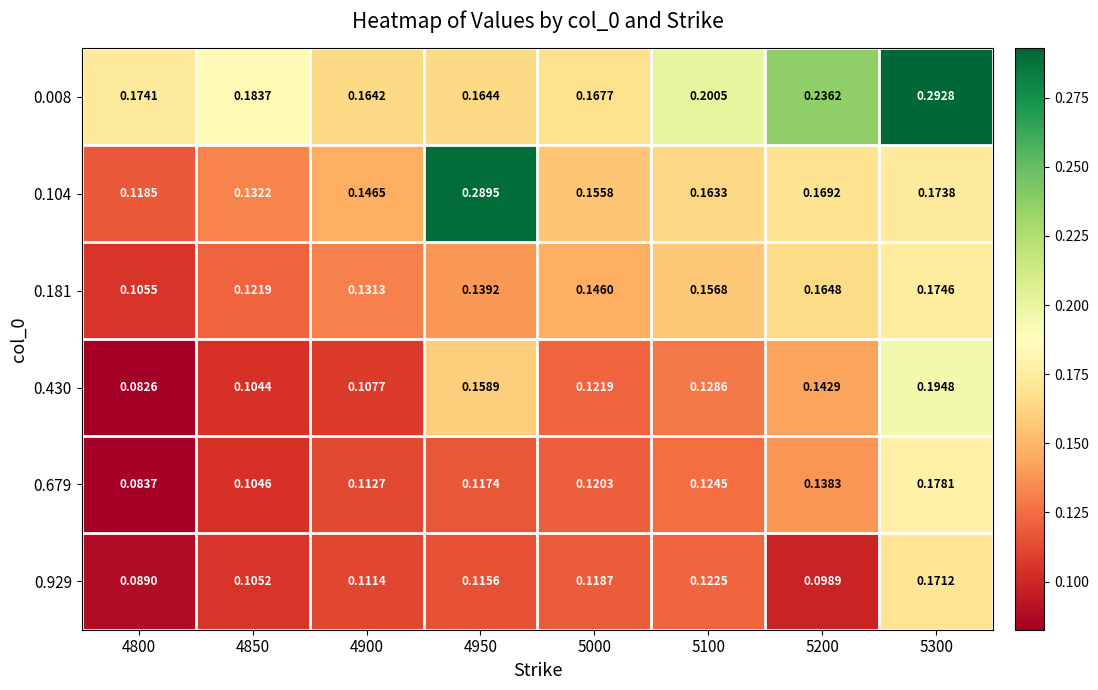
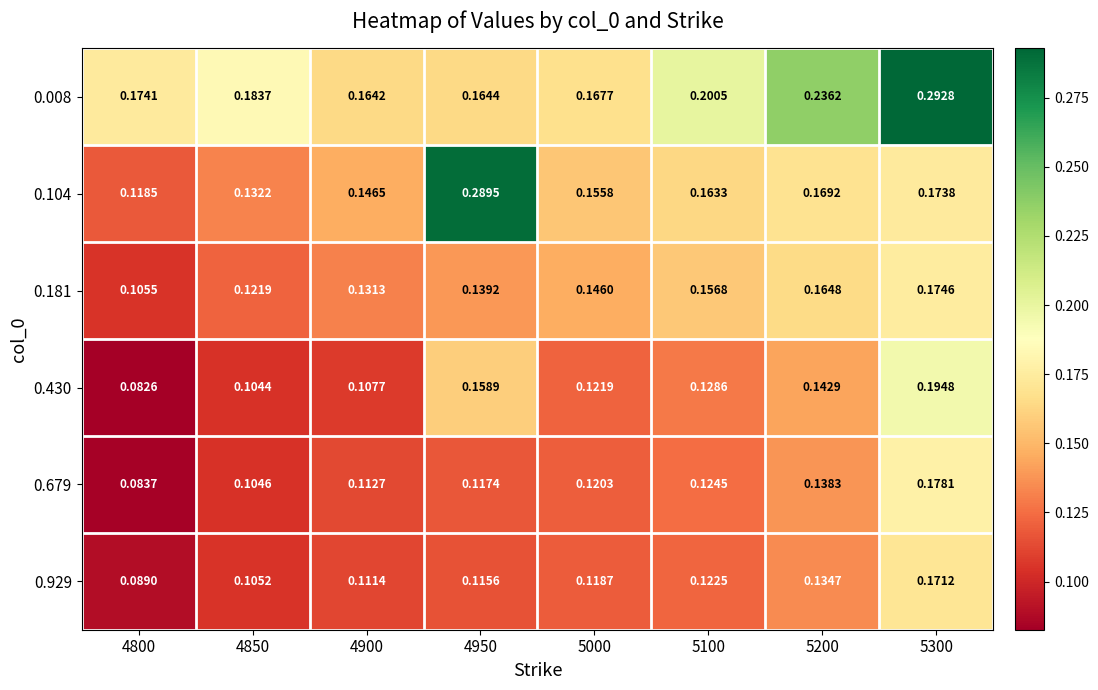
0.929, 5200: 0.0989 -> 0.1347
